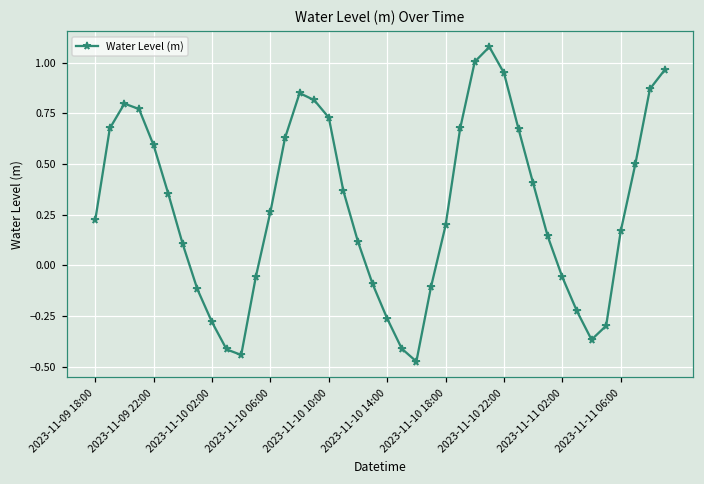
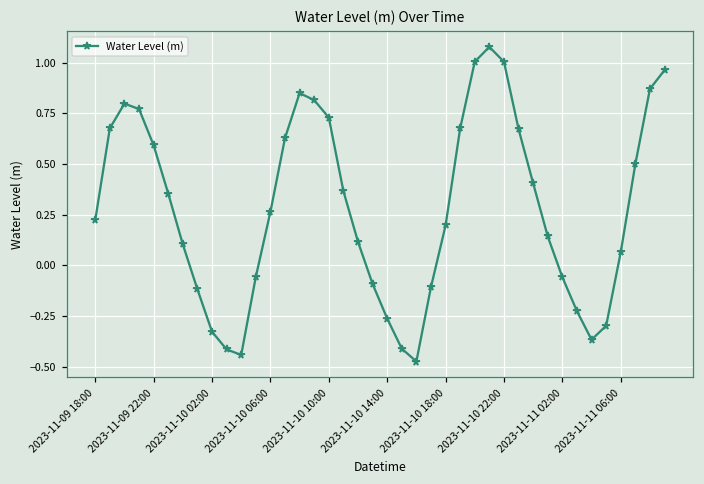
2023-11-10 02:00: -0.28 -> -0.33
2023-11-10 22:00: 0.95 -> 1.00
2023-11-11 06:00: 0.17 -> 0.06
